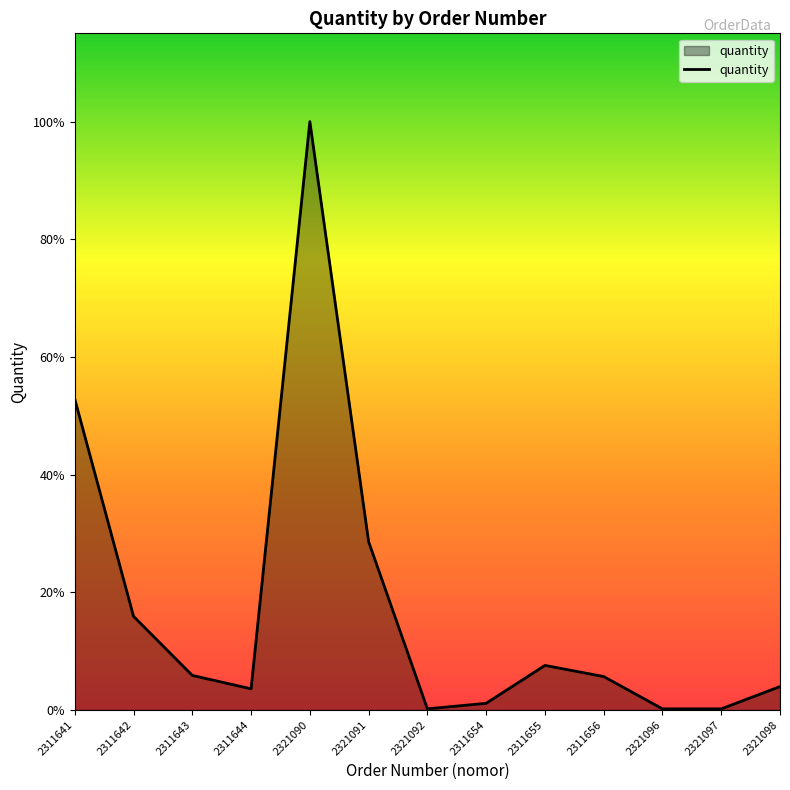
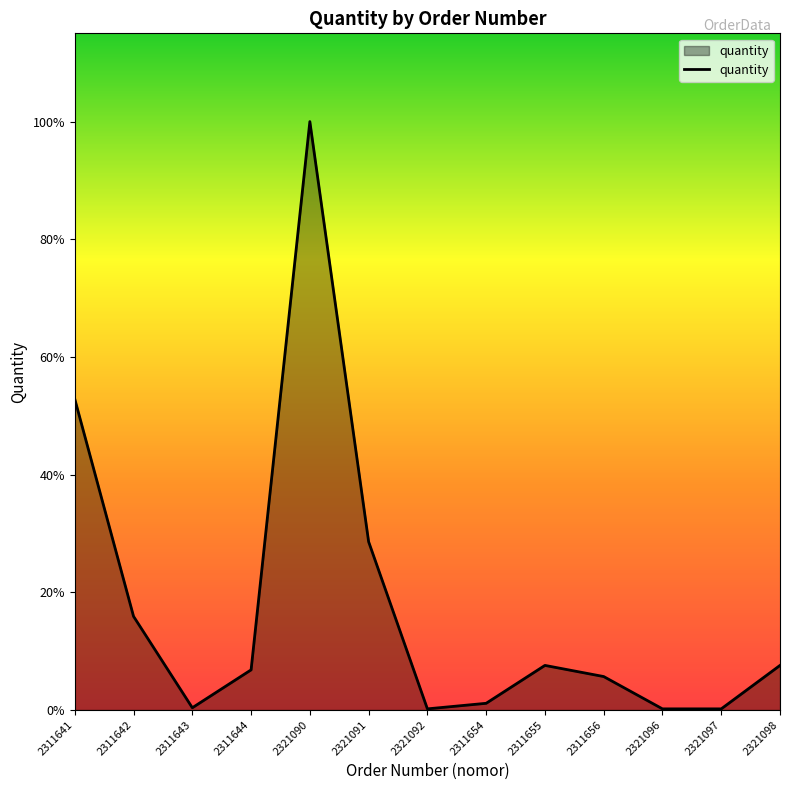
2311643: 6% -> 0%
2311644: 4% -> 7%
2321098: 4% -> 8%
